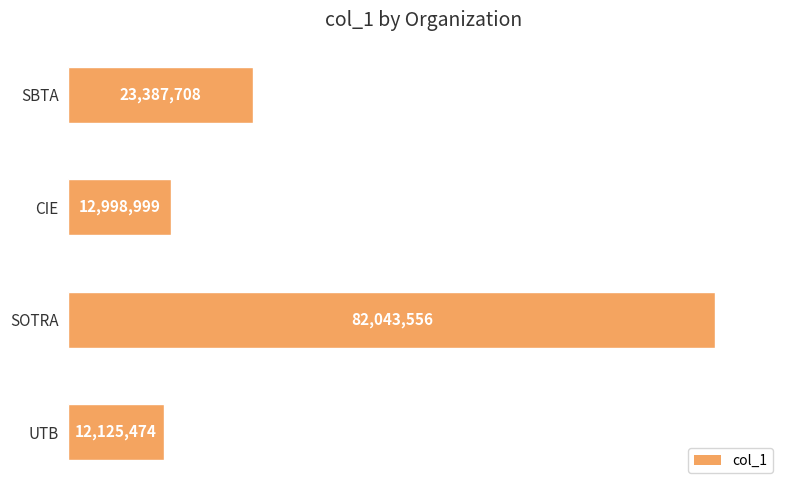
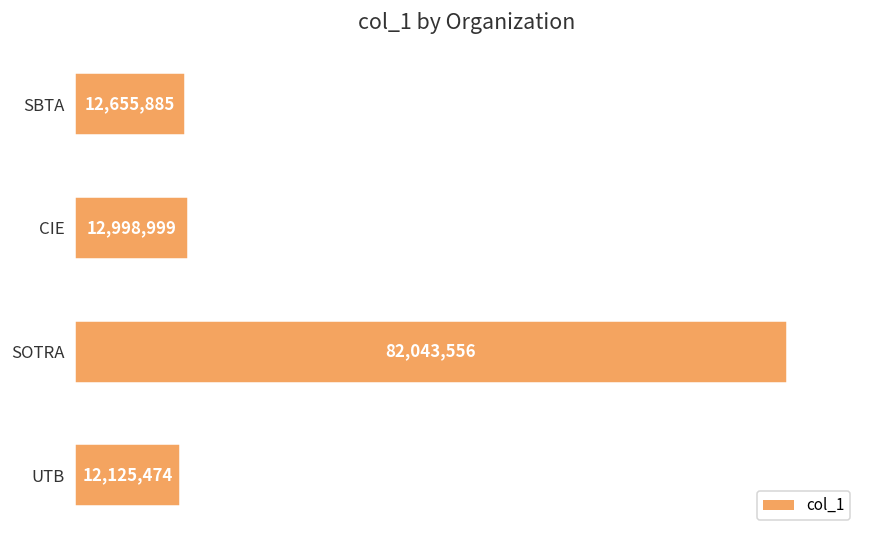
SBTA: 23,387,708 -> 12,655,885
